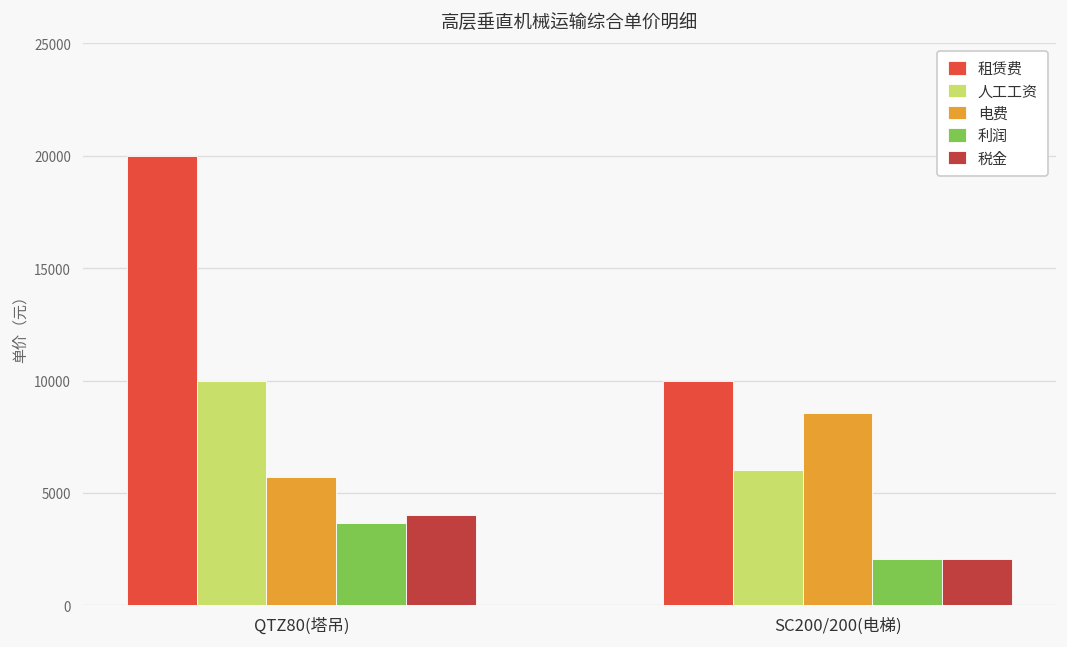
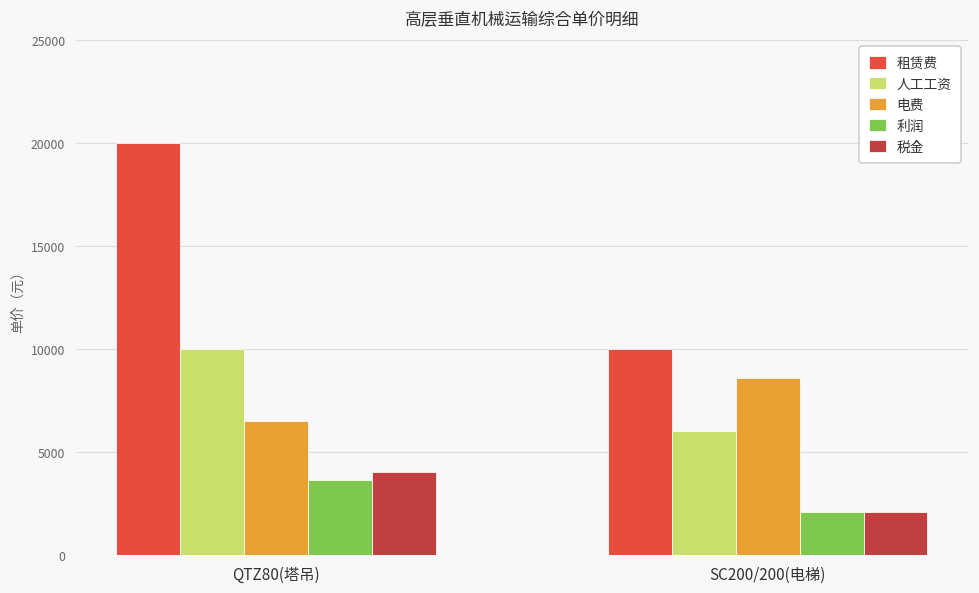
电费, QTZ80(塔吊): 5700 -> 6500
